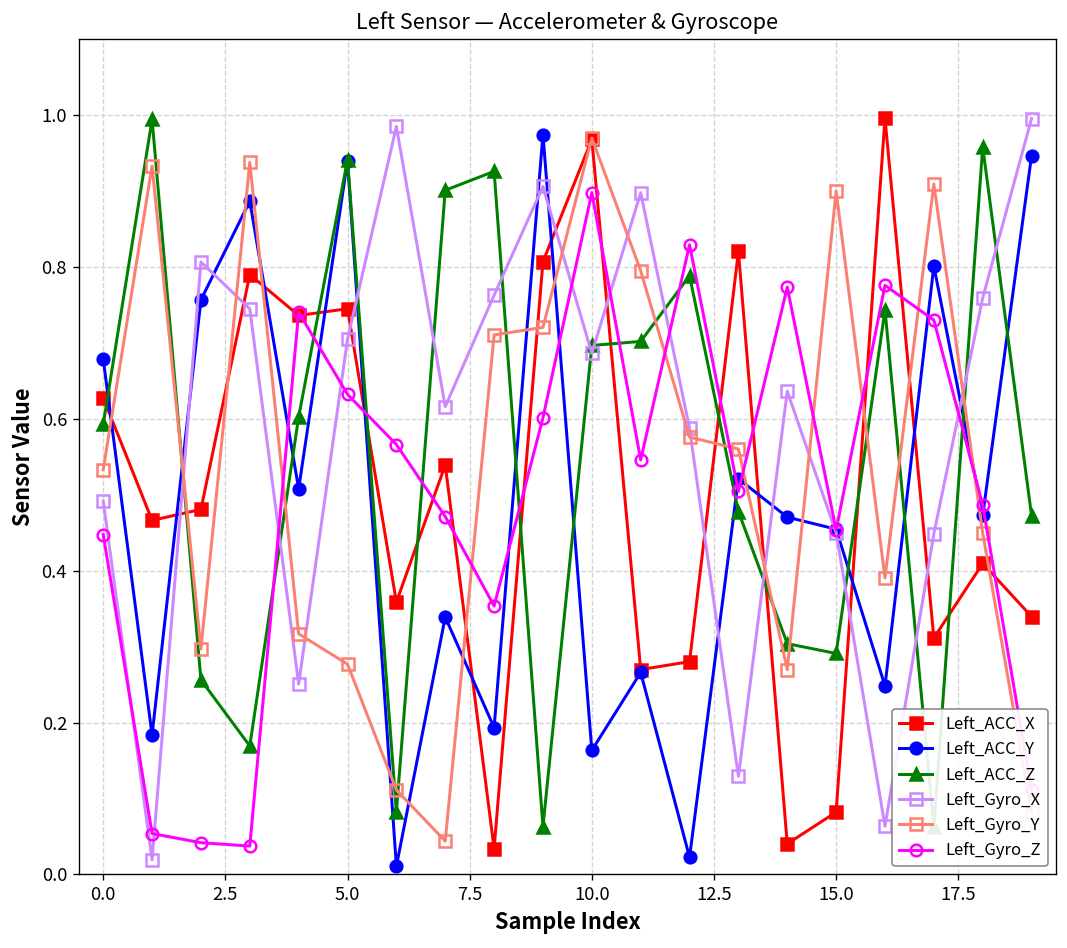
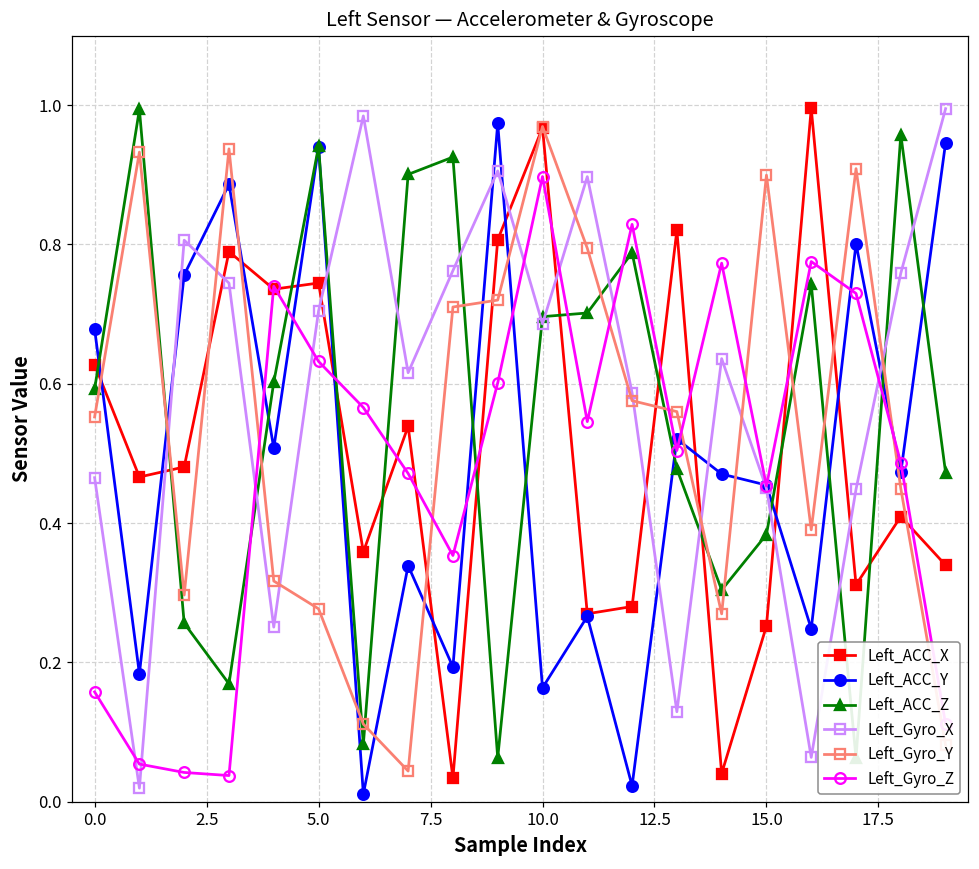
Left_Gyro_X, 0.0: 0.49 -> 0.47
Left_Gyro_Y, 0.0: 0.53 -> 0.55
Left_Gyro_Z, 0.0: 0.45 -> 0.16
Left_ACC_X, 15.0: 0.08 -> 0.25
Left_ACC_Z, 15.0: 0.29 -> 0.38
